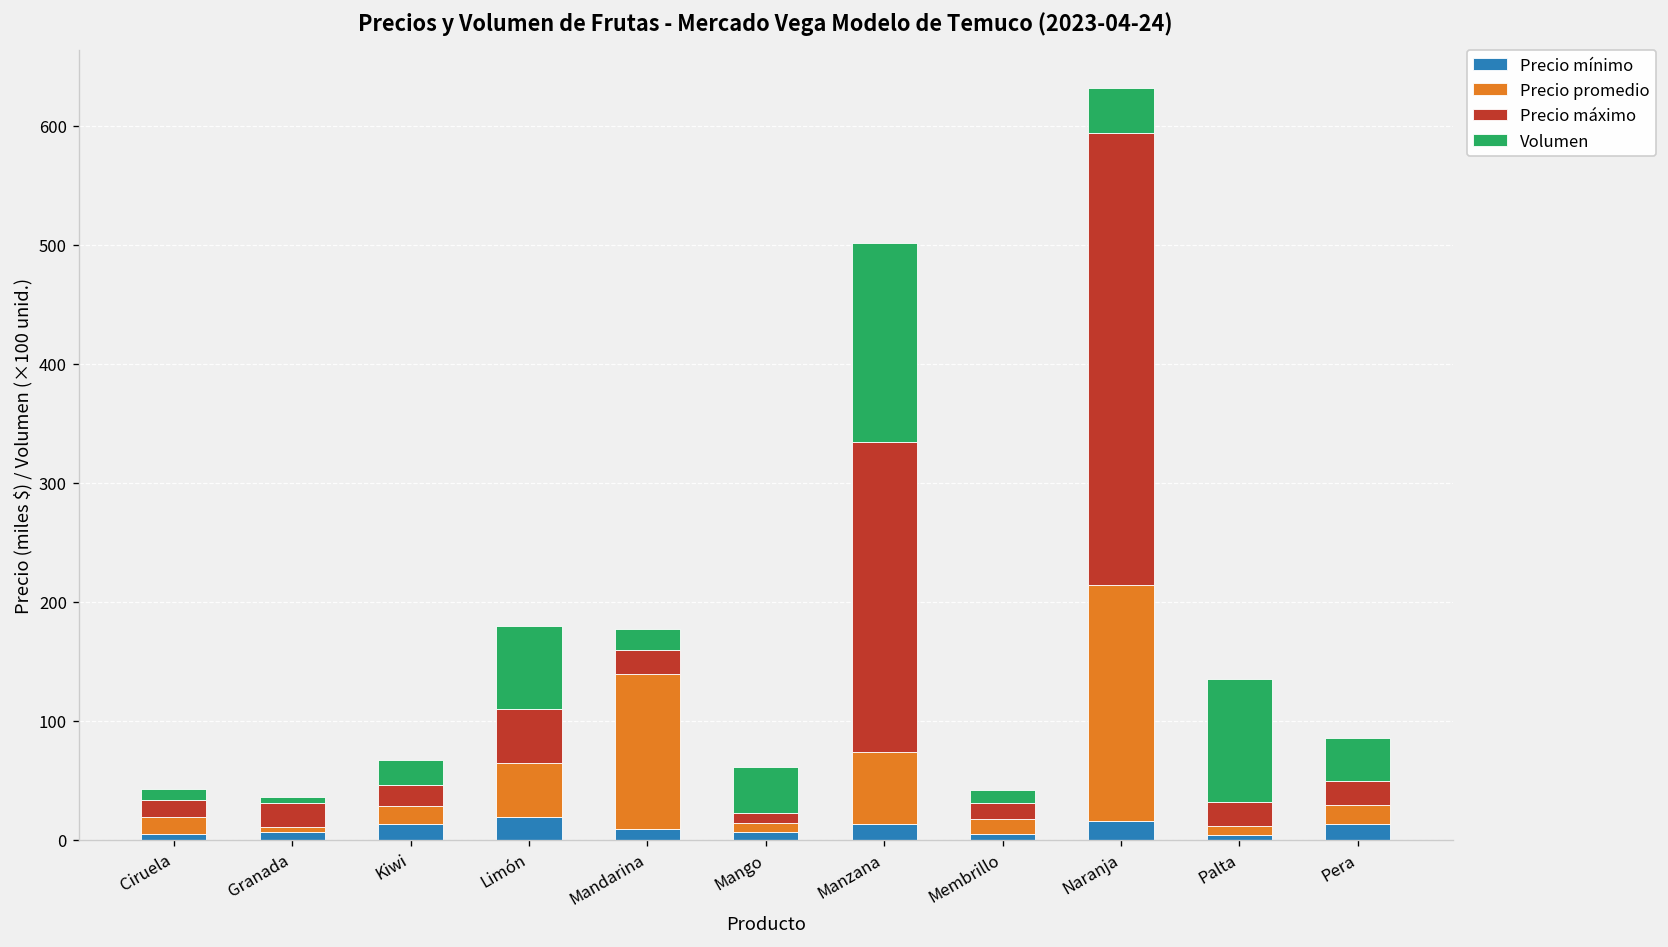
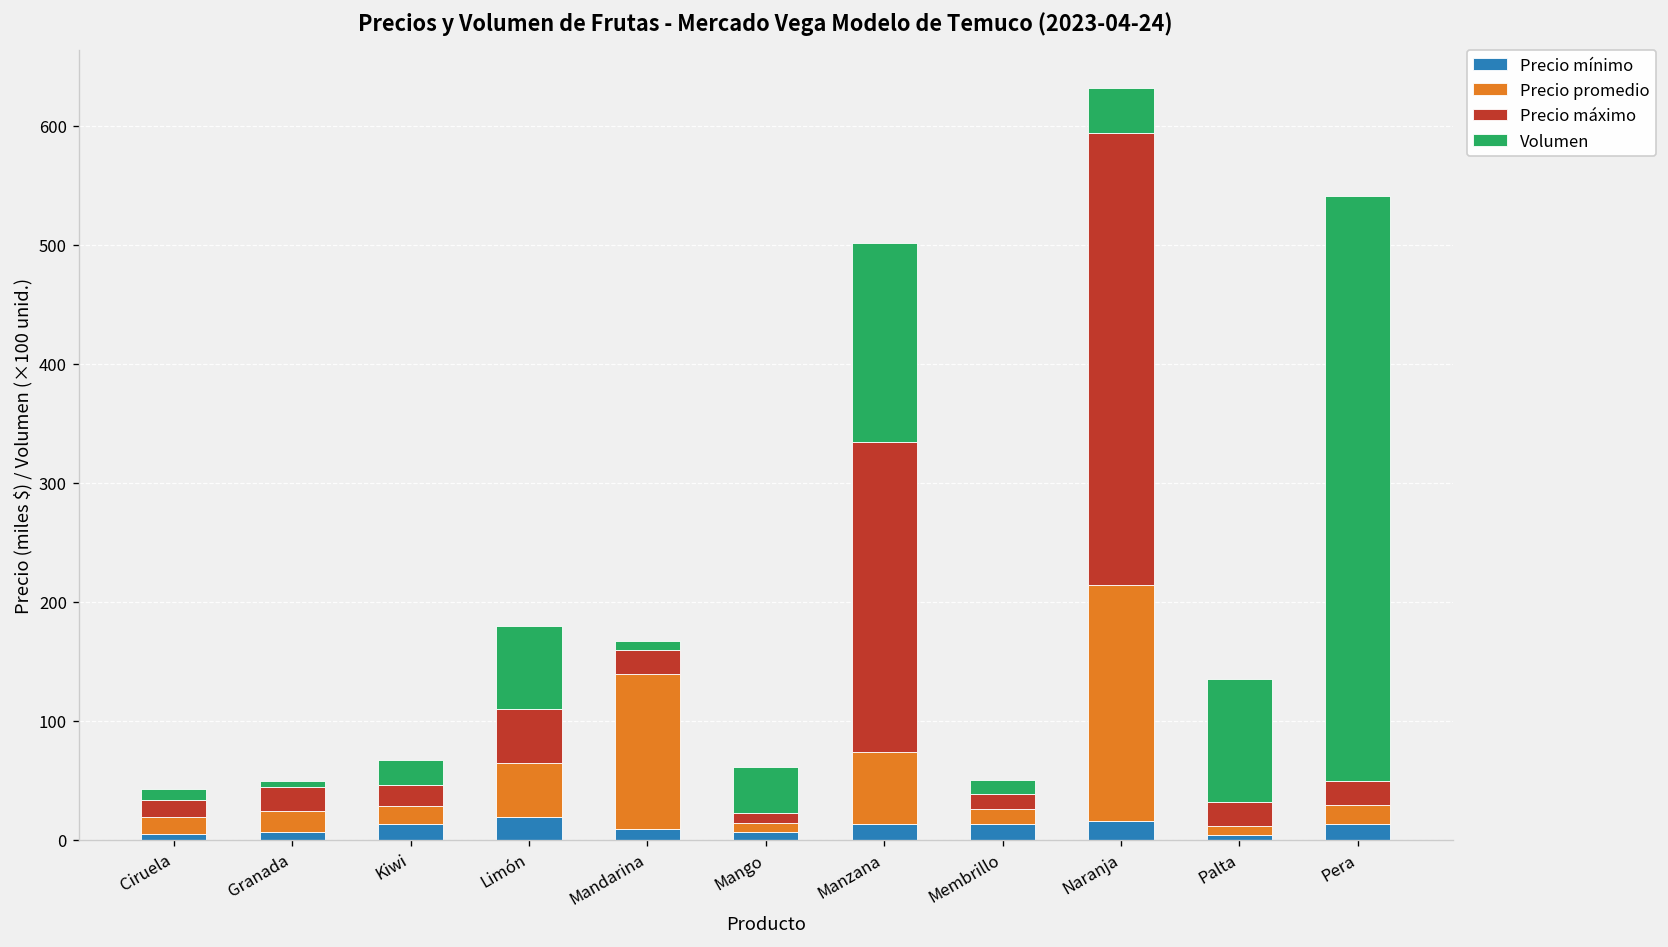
Precio promedio, Granada: 0 -> 20
Volumen, Mandarina: 20 -> 10
Precio mínimo, Membrillo: 0 -> 10
Volumen, Pera: 40 -> 490
